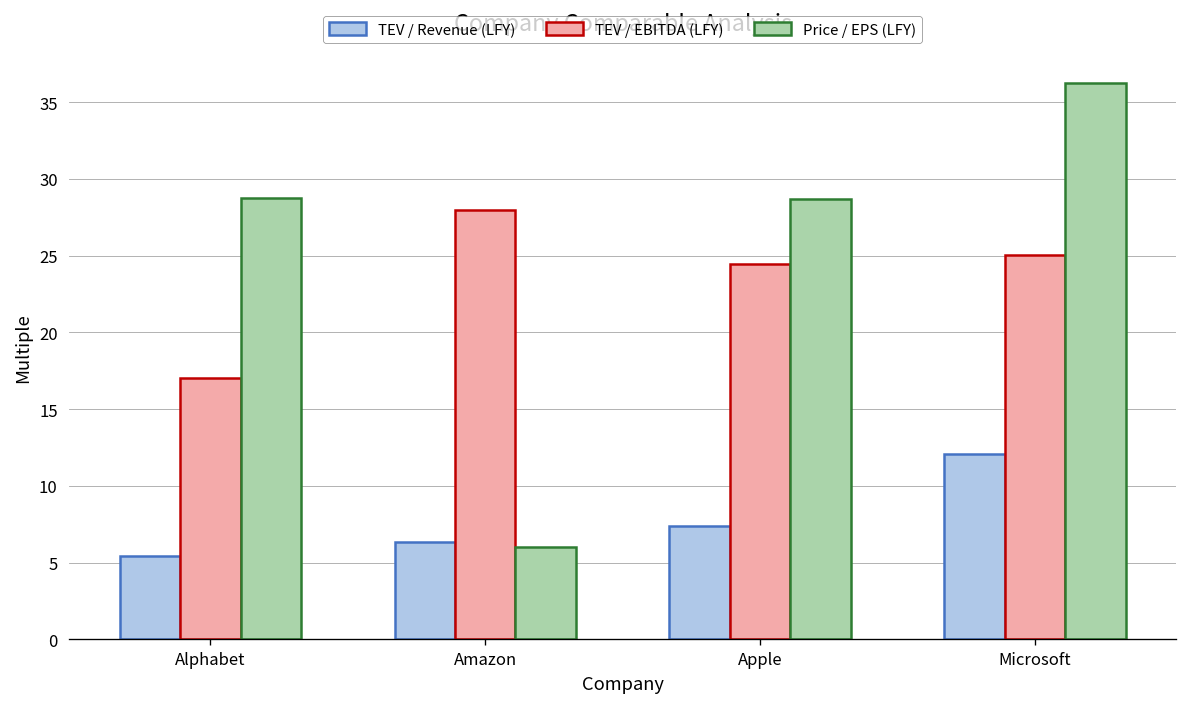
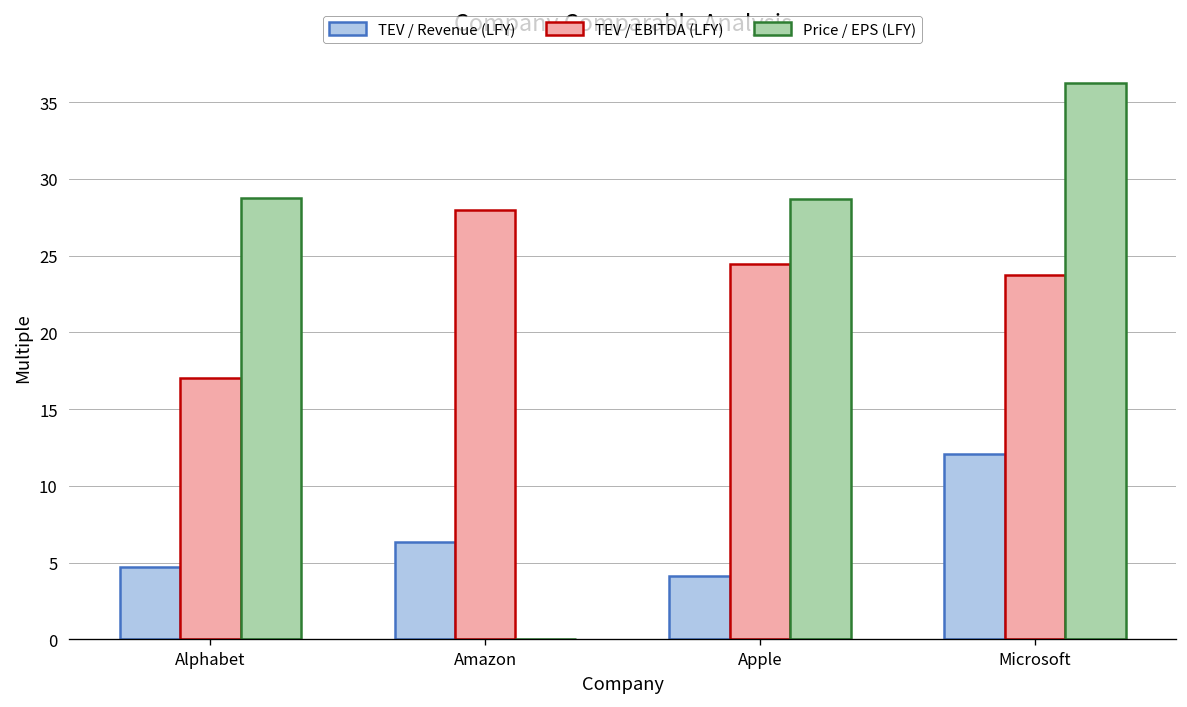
TEV / Revenue (LFY), Alphabet: 5.5 -> 4.7
Price / EPS (LFY), Amazon: 6 -> 0
TEV / Revenue (LFY), Apple: 7.4 -> 4.1
TEV / EBITDA (LFY), Microsoft: 25.0 -> 23.7
